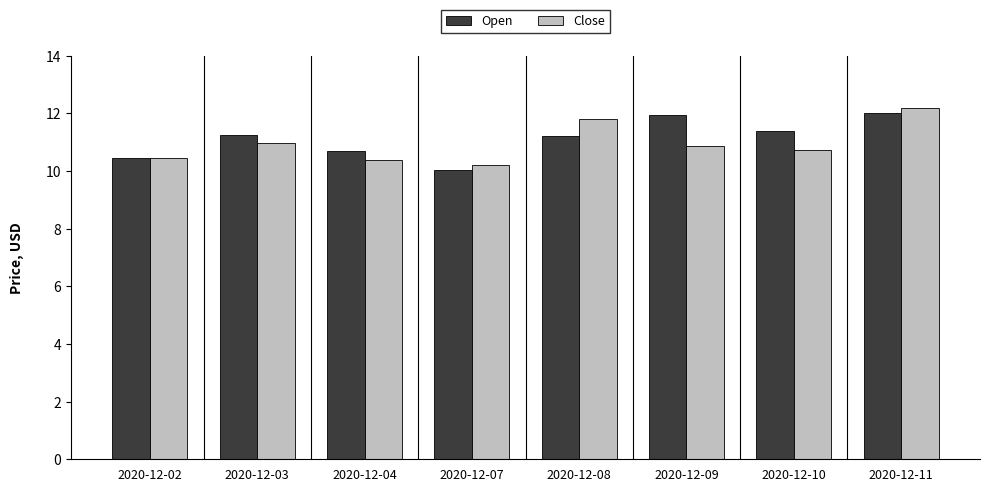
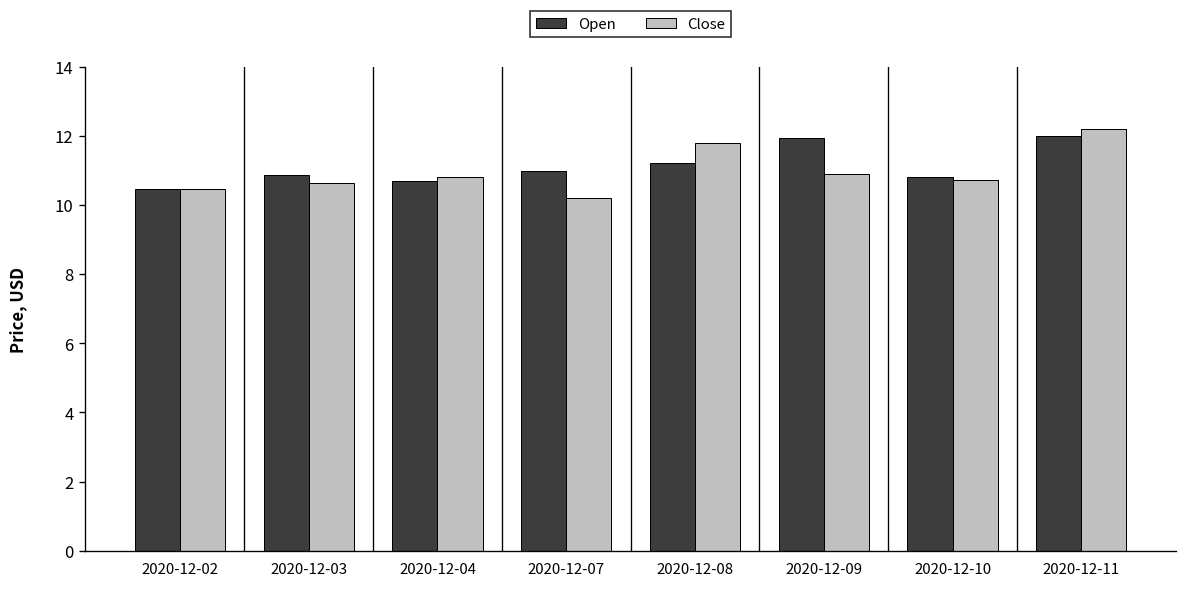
Open, 2020-12-03: 11.3 -> 10.9
Close, 2020-12-03: 11.0 -> 10.6
Close, 2020-12-04: 10.4 -> 10.8
Open, 2020-12-07: 10.0 -> 11.0
Open, 2020-12-10: 11.4 -> 10.8
